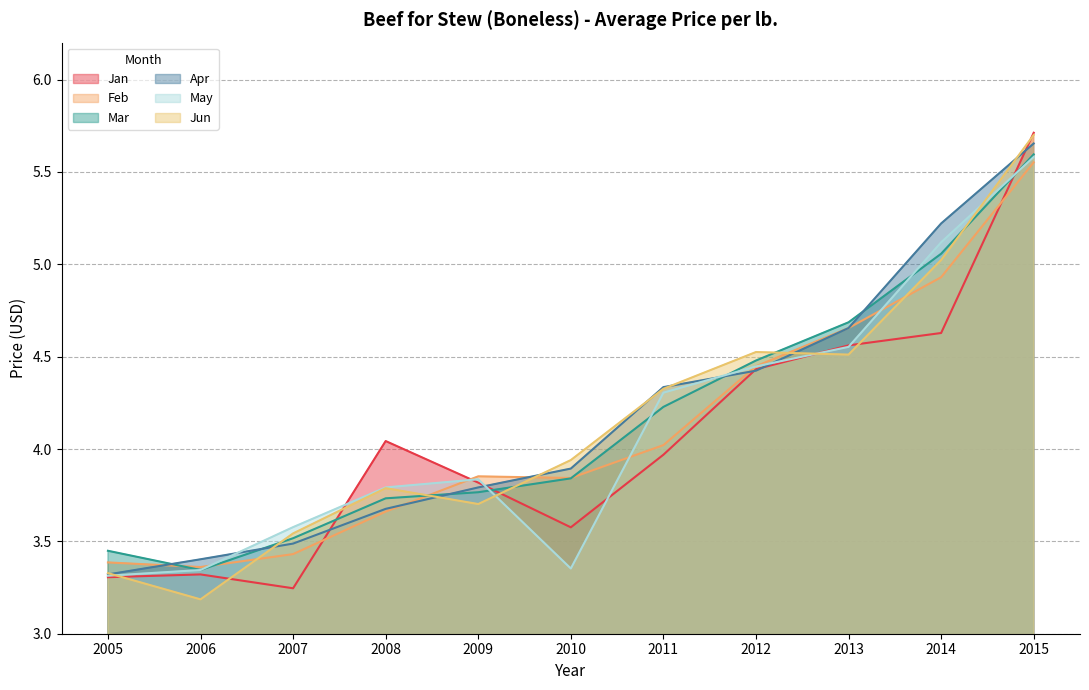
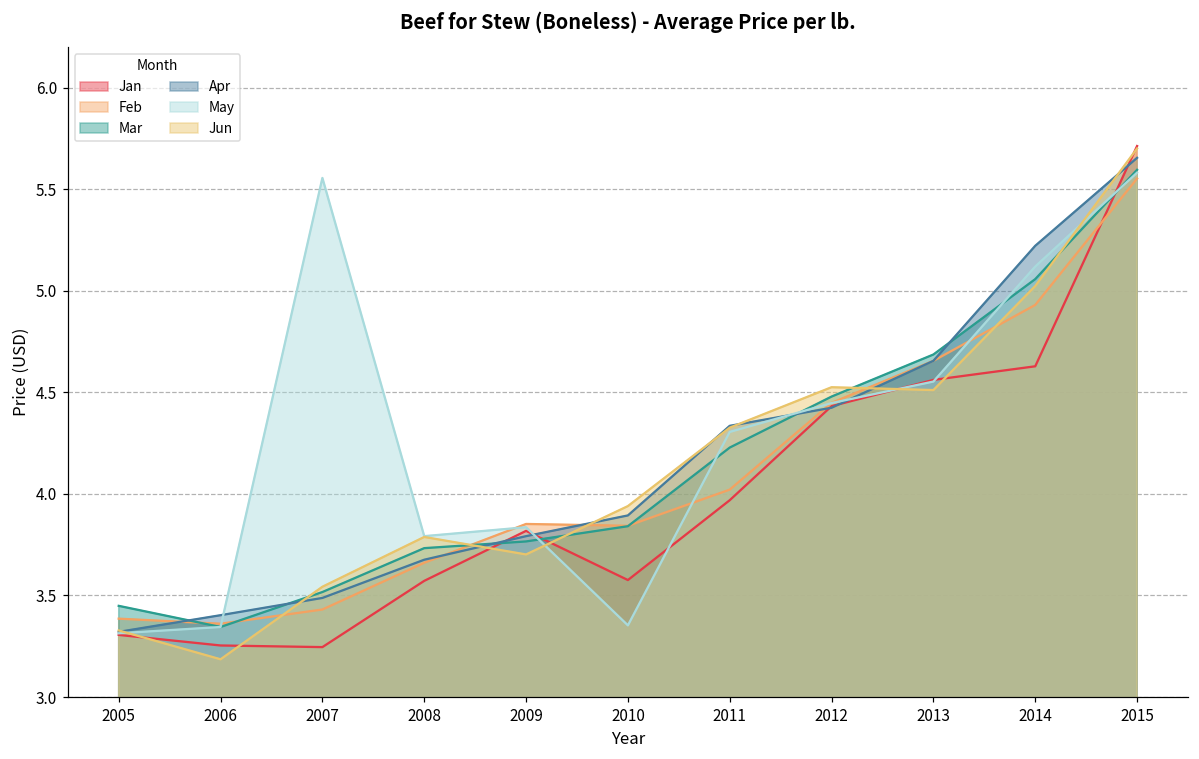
Jan, 2006: 3.32 -> 3.25
May, 2007: 3.58 -> 5.56
Jan, 2008: 4.04 -> 3.57
